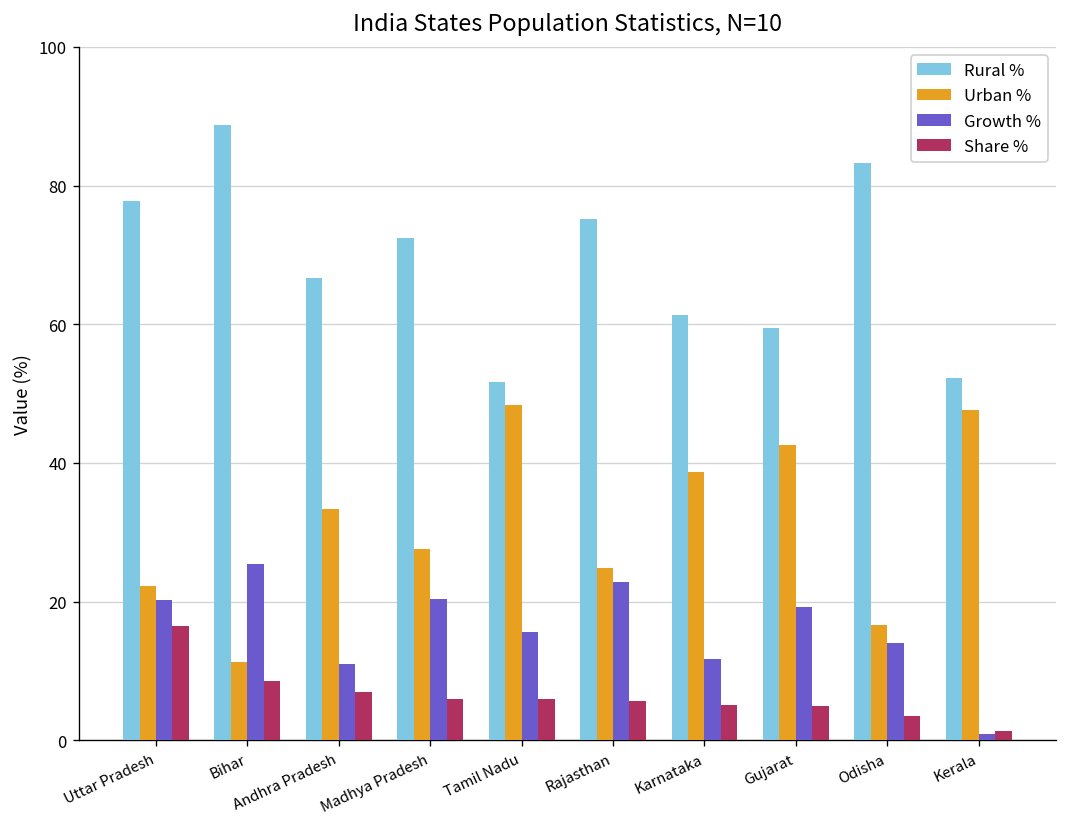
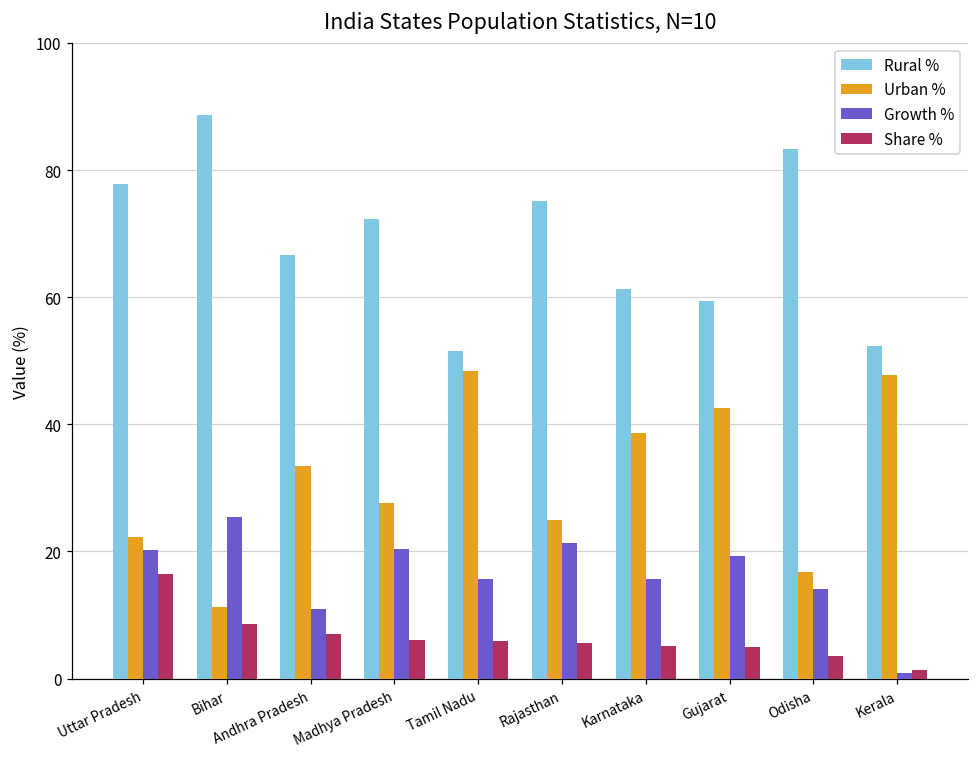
Growth %, Rajasthan: 23 -> 21
Growth %, Karnataka: 12 -> 16
